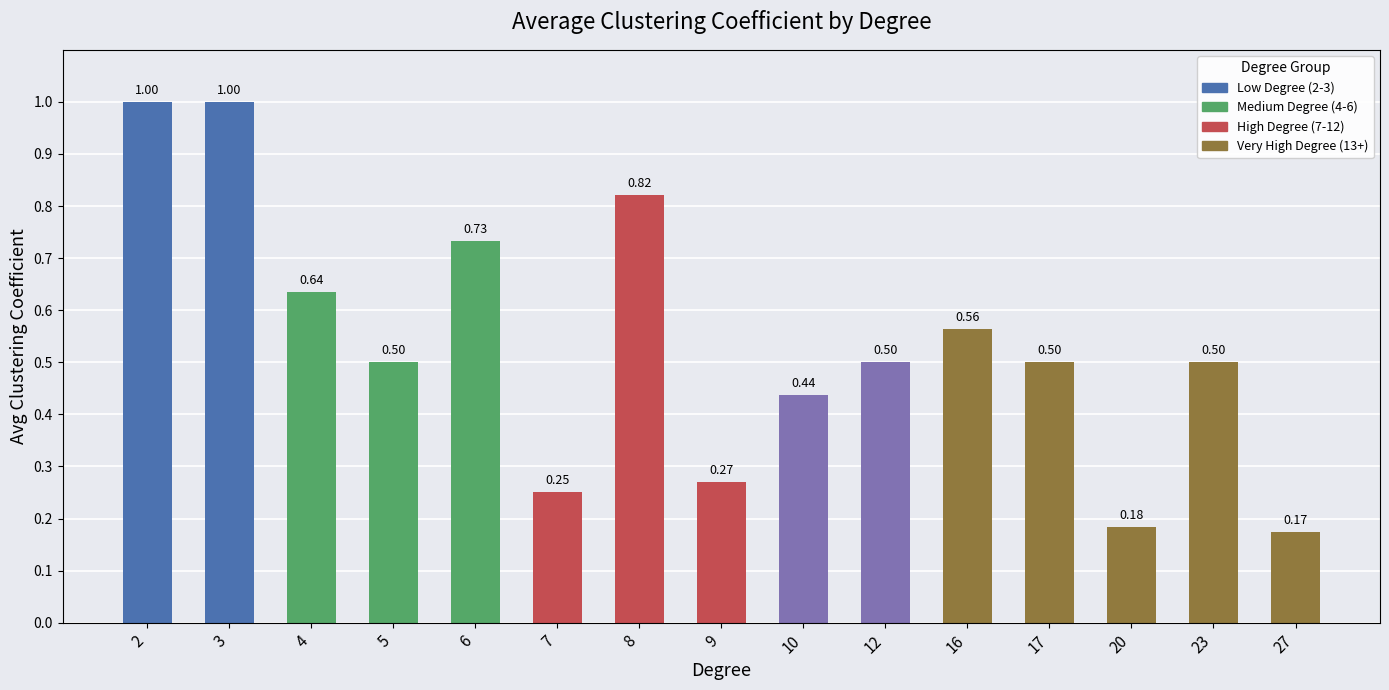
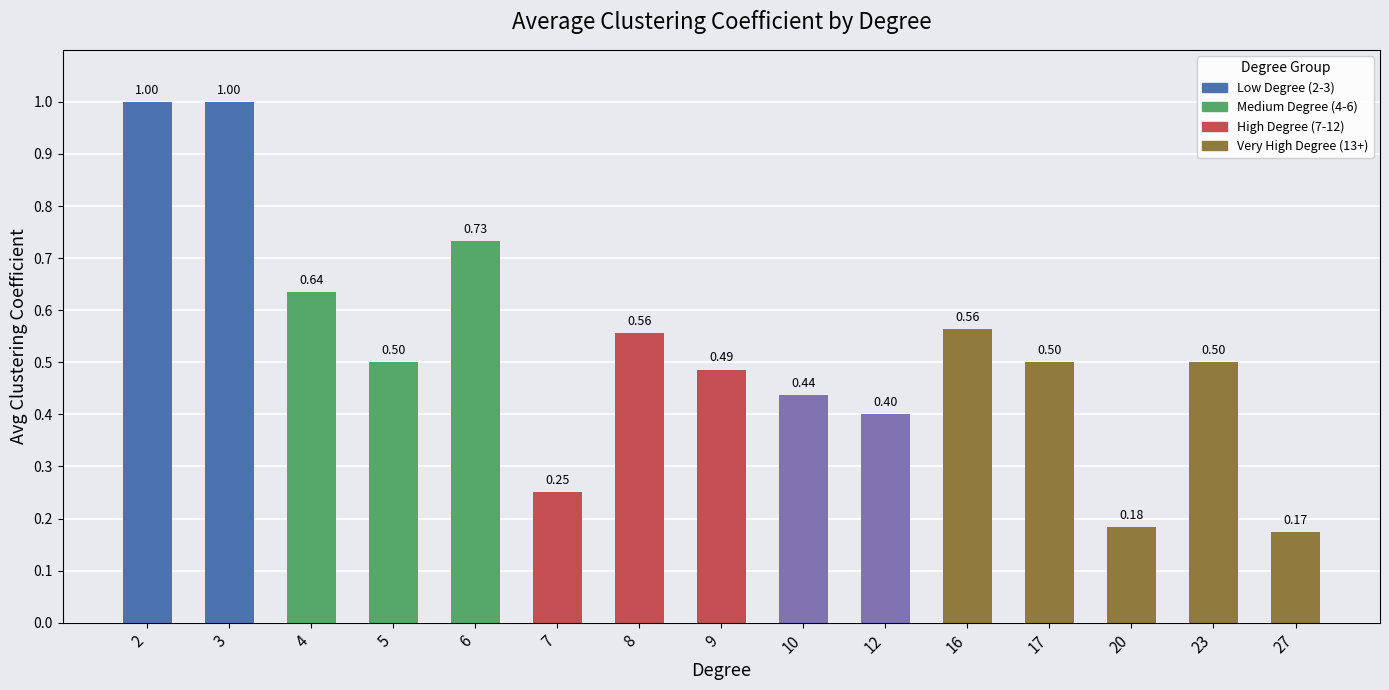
8: 0.82 -> 0.56
9: 0.27 -> 0.49
12: 0.50 -> 0.40
